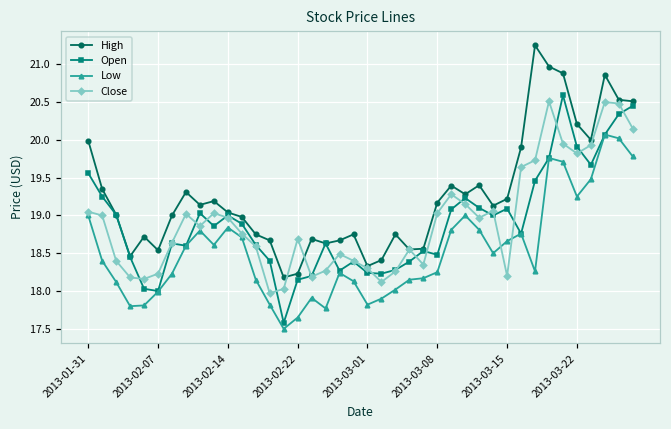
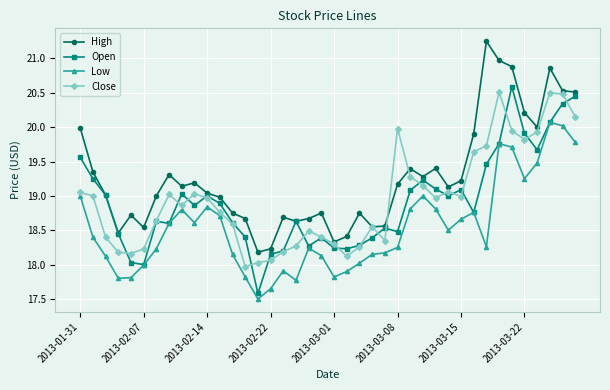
Close, 2013-02-22: 18.7 -> 18.1
Close, 2013-03-08: 19.0 -> 20.0
Close, 2013-03-15: 18.2 -> 19.0
